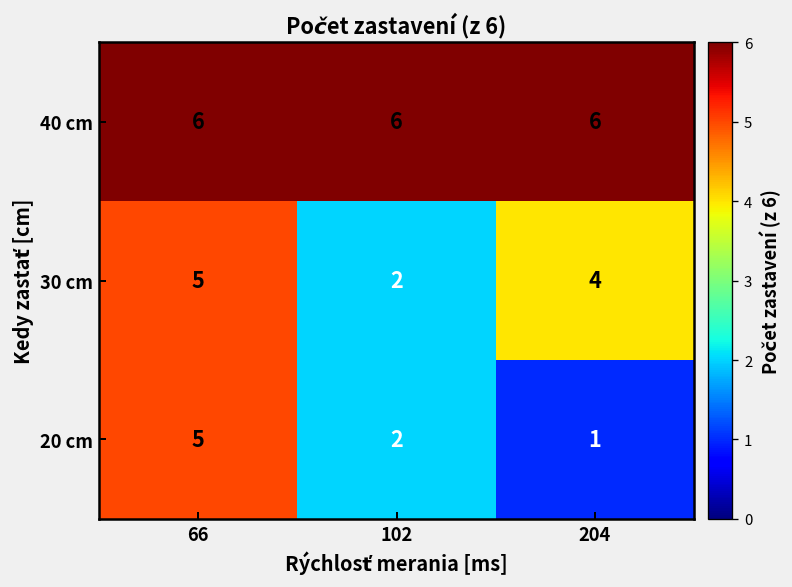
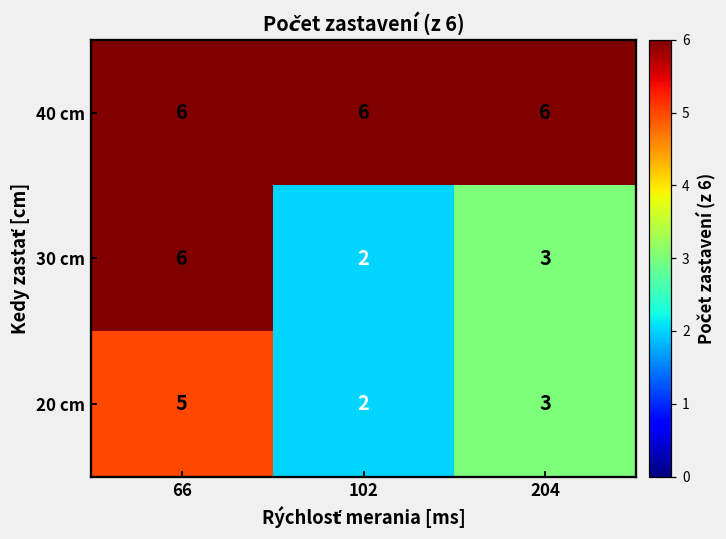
30 cm, 66: 5 -> 6
30 cm, 204: 4 -> 3
20 cm, 204: 1 -> 3
